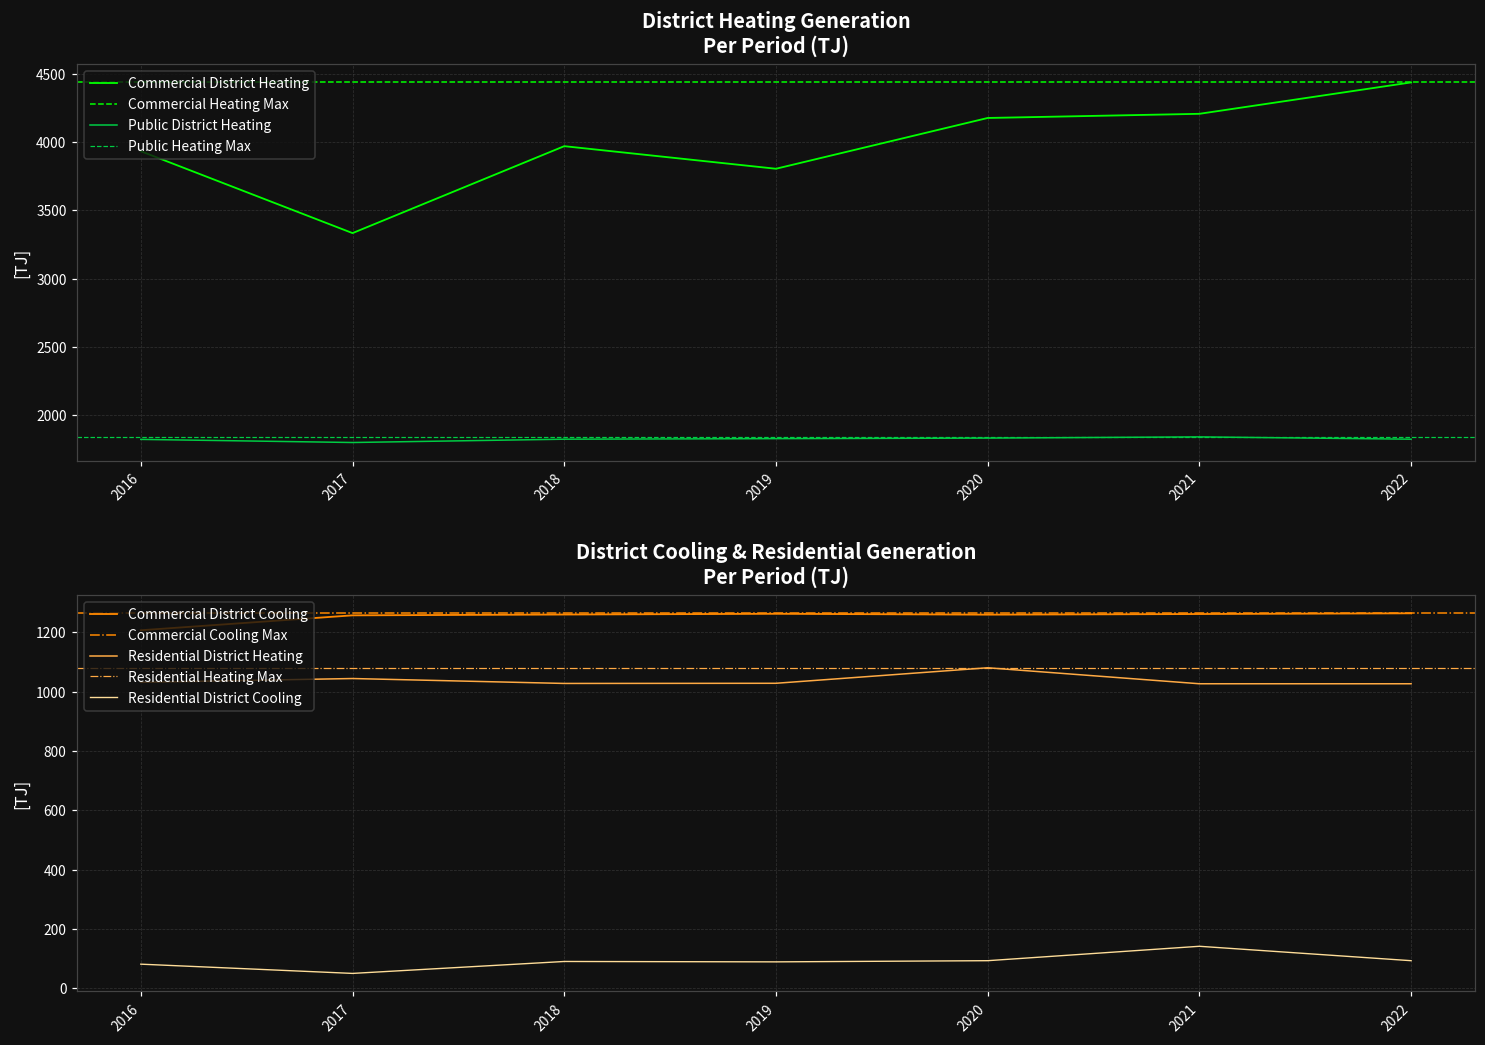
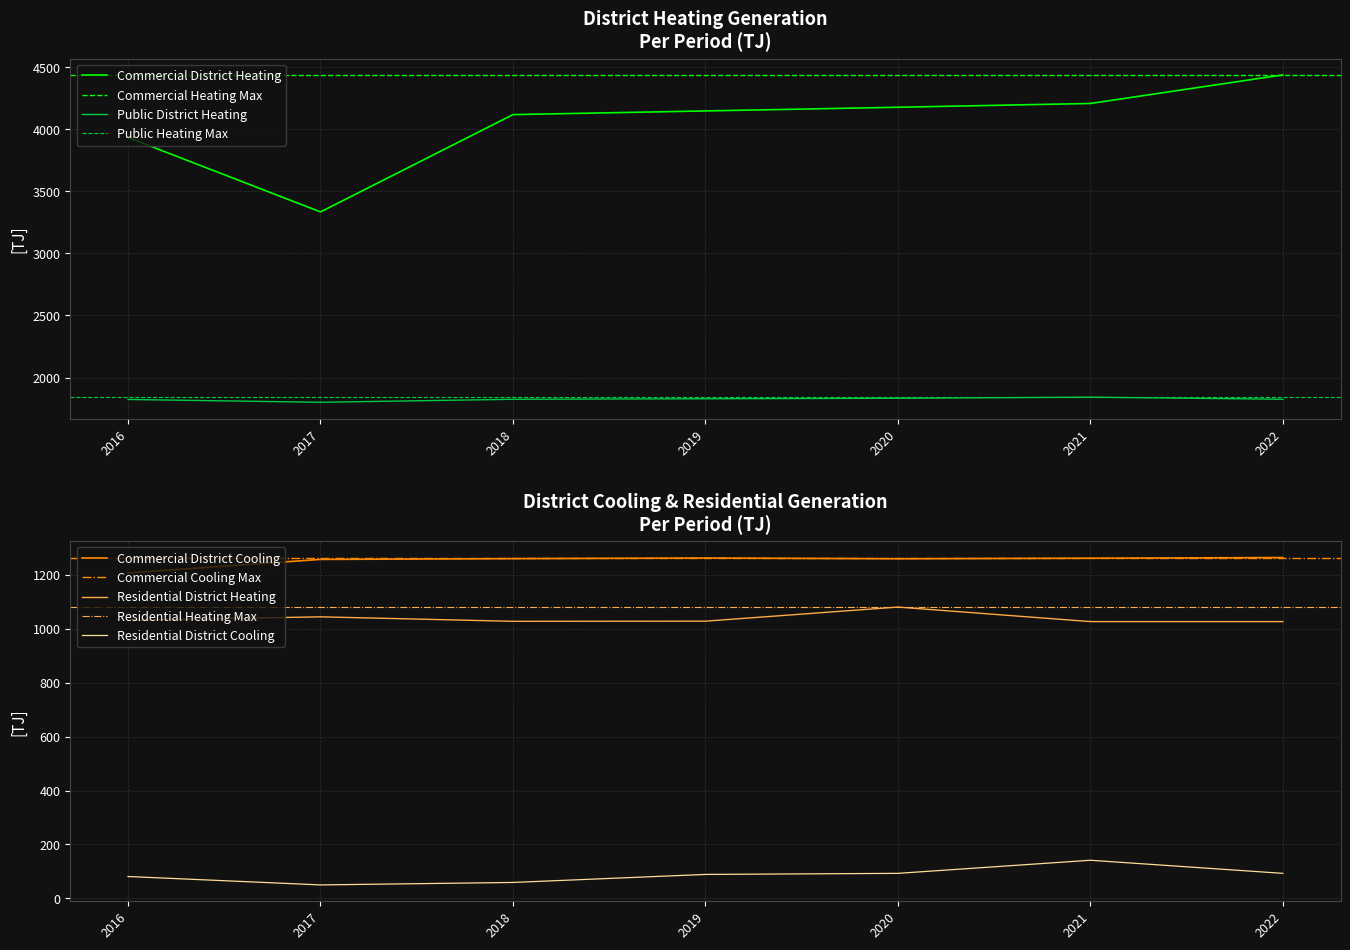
District Heating Generation Per Period (TJ), Commercial District Heating, 2018: 3970 -> 4120
District Heating Generation Per Period (TJ), Commercial District Heating, 2019: 3800 -> 4150
District Cooling & Residential Generation Per Period (TJ), Residential District Cooling, 2018: 90 -> 60
